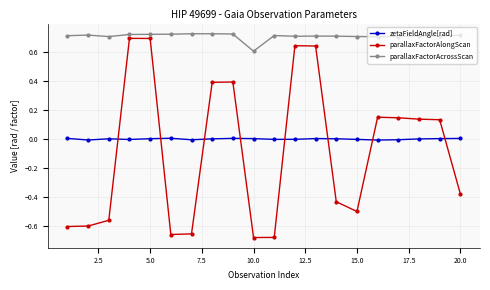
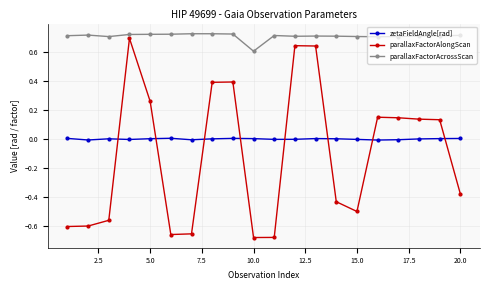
parallaxFactorAlongScan, 5.0: 0.69 -> 0.26
